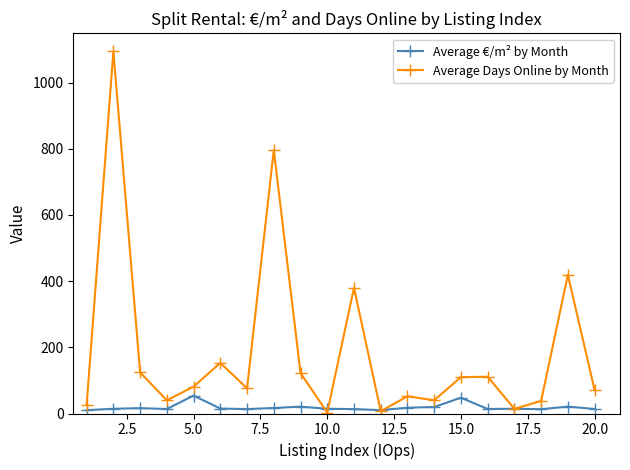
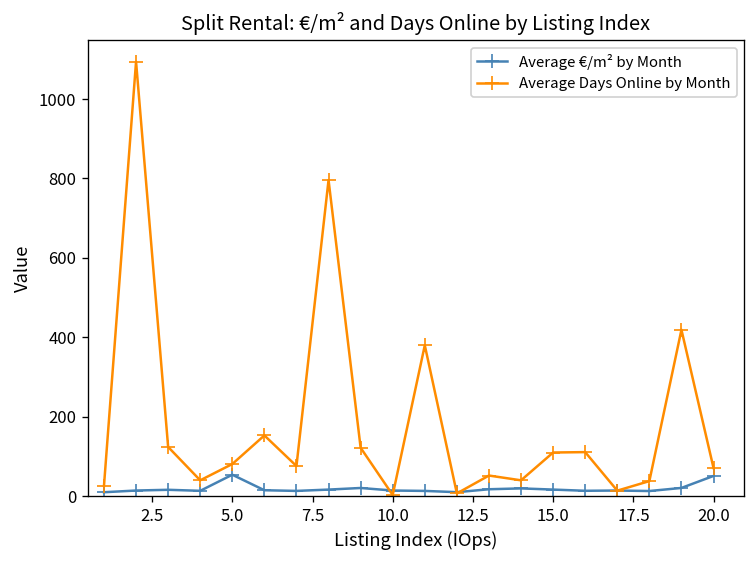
Average €/m² by Month, 15.0: 50 -> 20
Average €/m² by Month, 20.0: 10 -> 50
